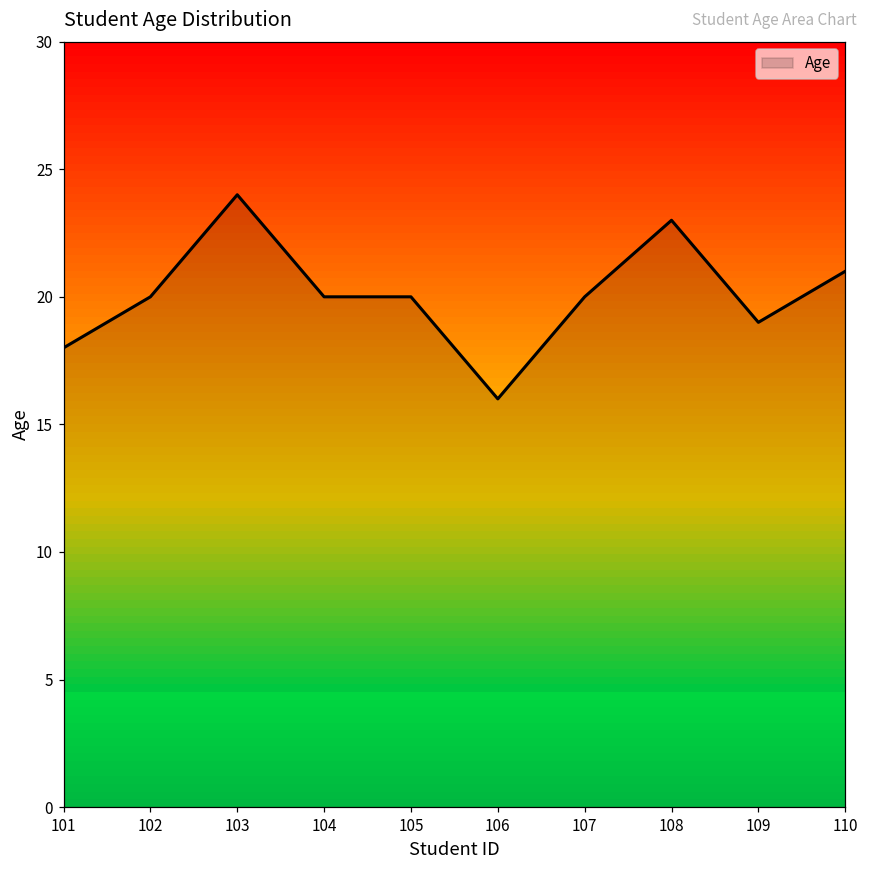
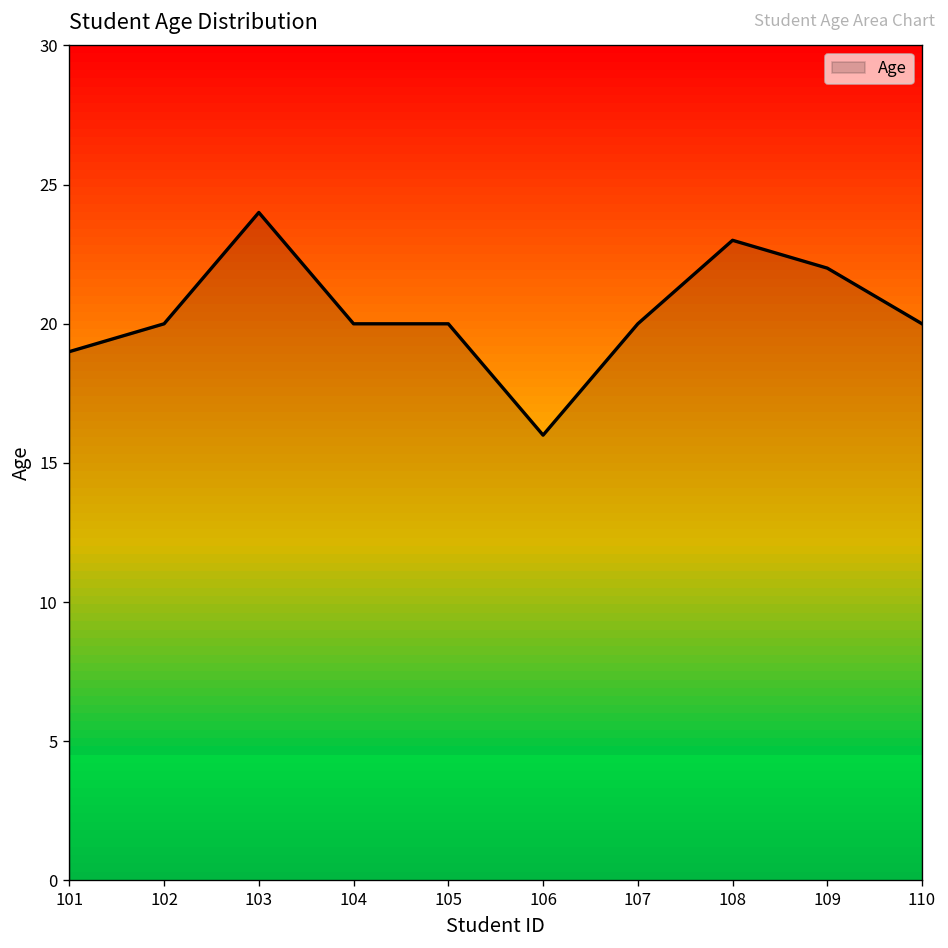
101: 18 -> 19
109: 19 -> 22
110: 21 -> 20
